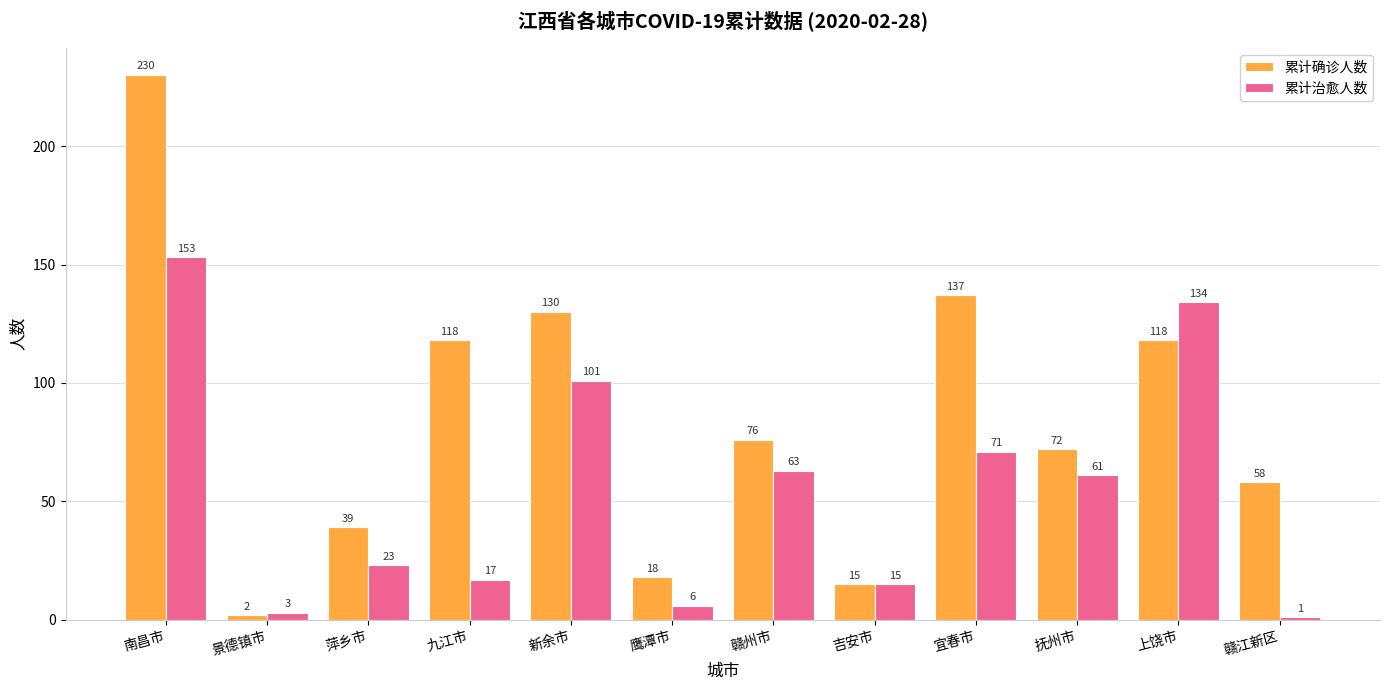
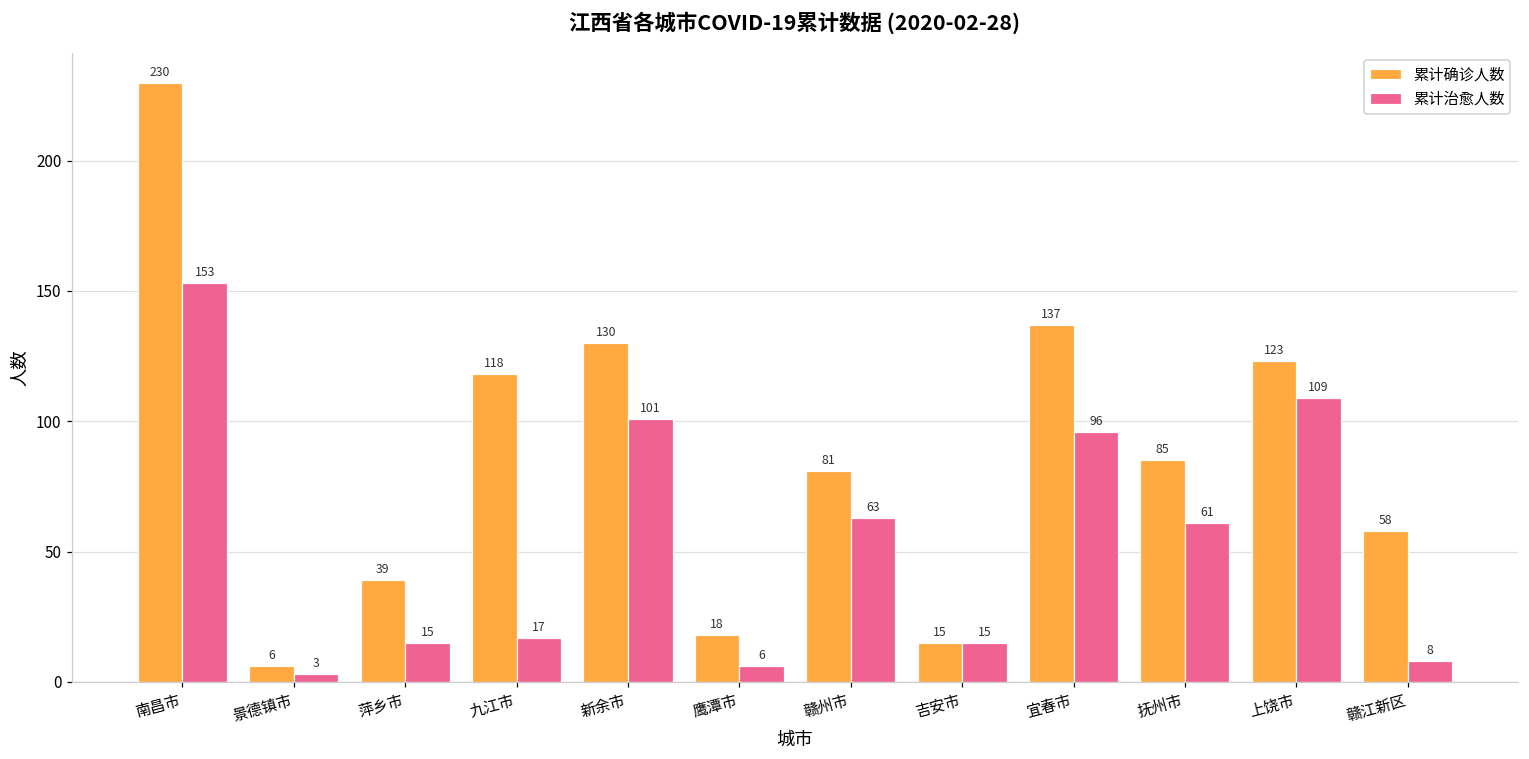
累计确诊人数, 景德镇市: 2 -> 6
累计治愈人数, 萍乡市: 23 -> 15
累计确诊人数, 赣州市: 76 -> 81
累计治愈人数, 宜春市: 71 -> 96
累计确诊人数, 抚州市: 72 -> 85
累计确诊人数, 上饶市: 118 -> 123
累计治愈人数, 上饶市: 134 -> 109
累计治愈人数, 赣江新区: 1 -> 8
